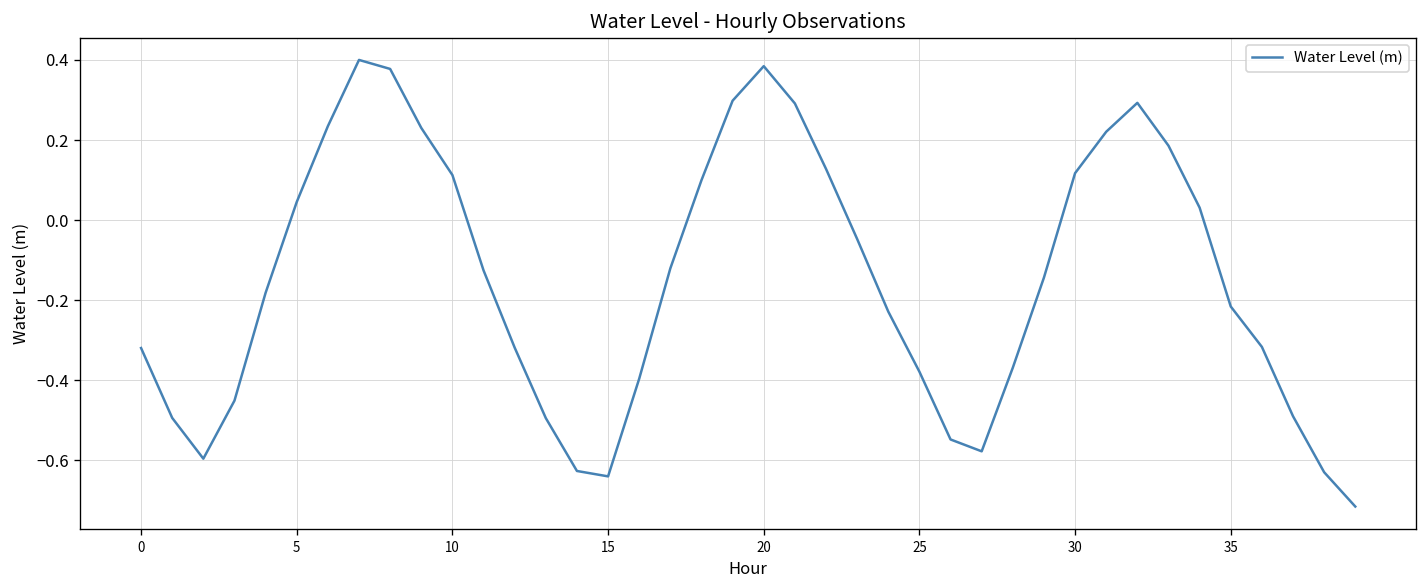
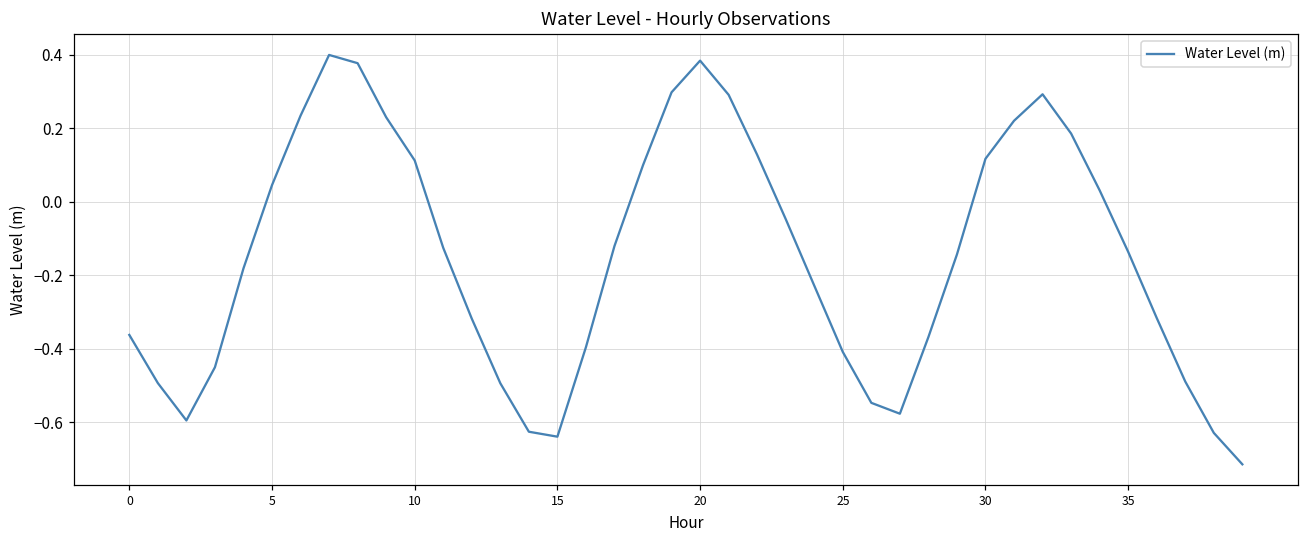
0: -0.32 -> -0.36
25: -0.38 -> -0.41
35: -0.22 -> -0.14
